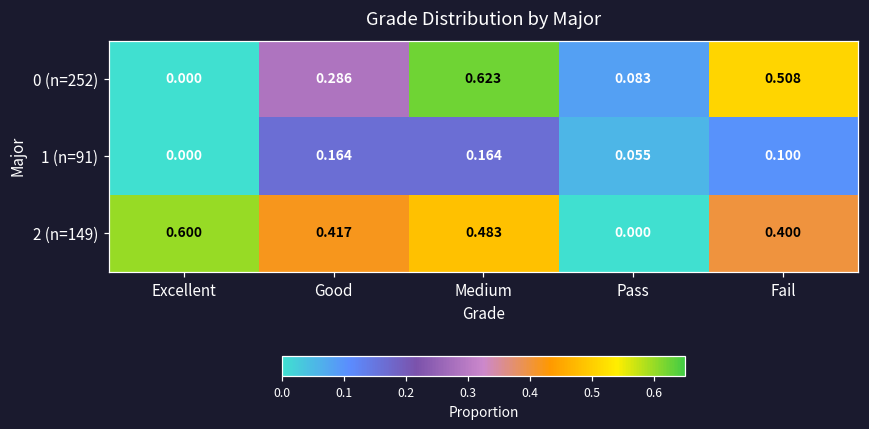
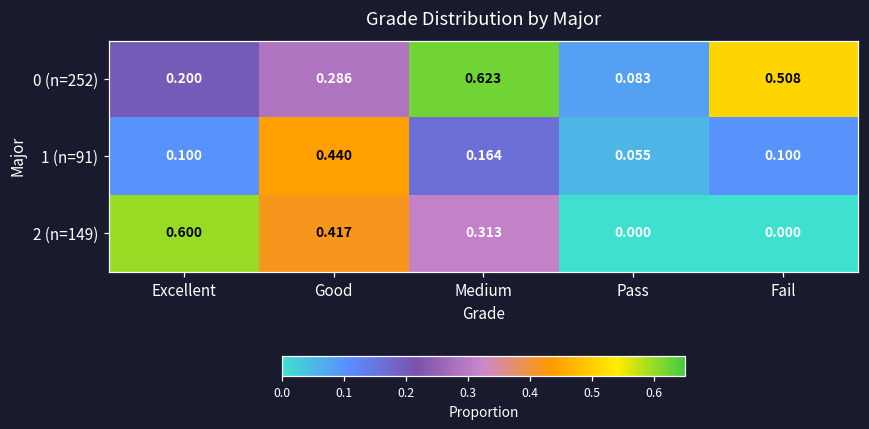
0 (n=252), Excellent: 0.000 -> 0.200
1 (n=91), Excellent: 0.000 -> 0.100
1 (n=91), Good: 0.164 -> 0.440
2 (n=149), Medium: 0.483 -> 0.313
2 (n=149), Fail: 0.400 -> 0.000
